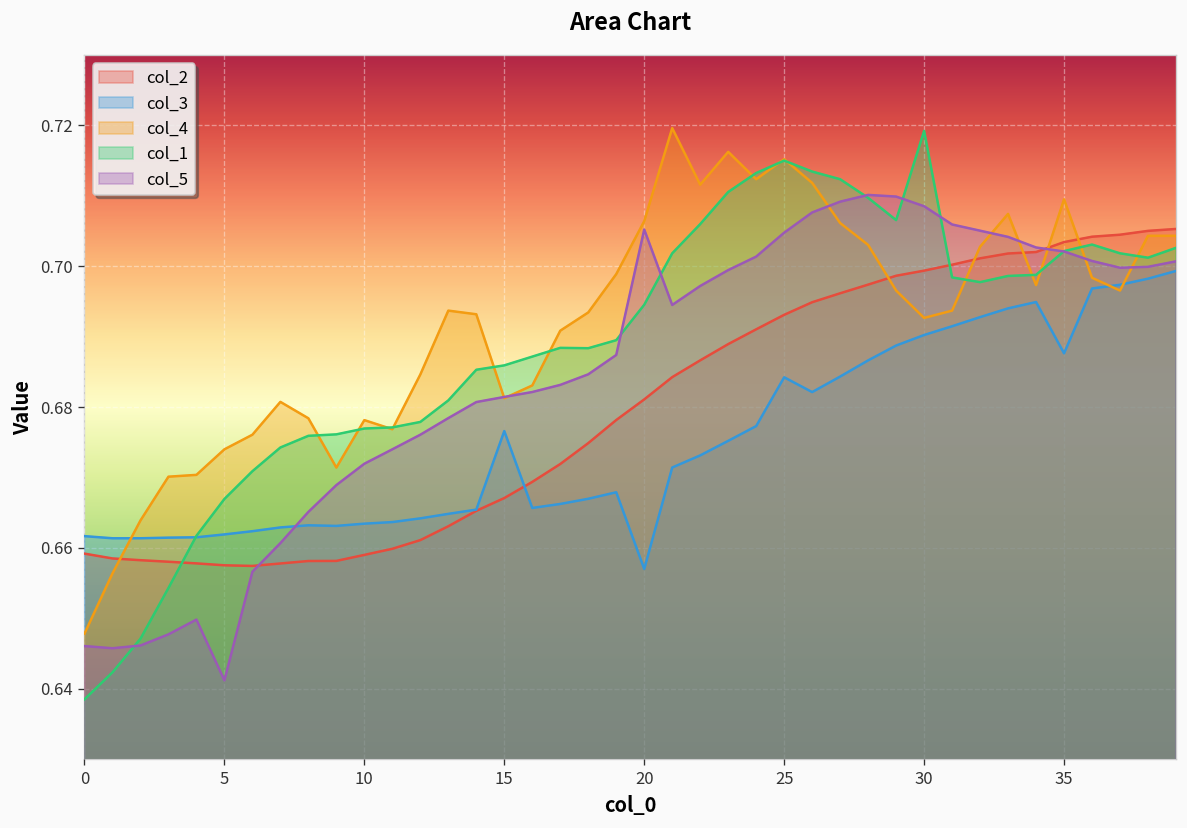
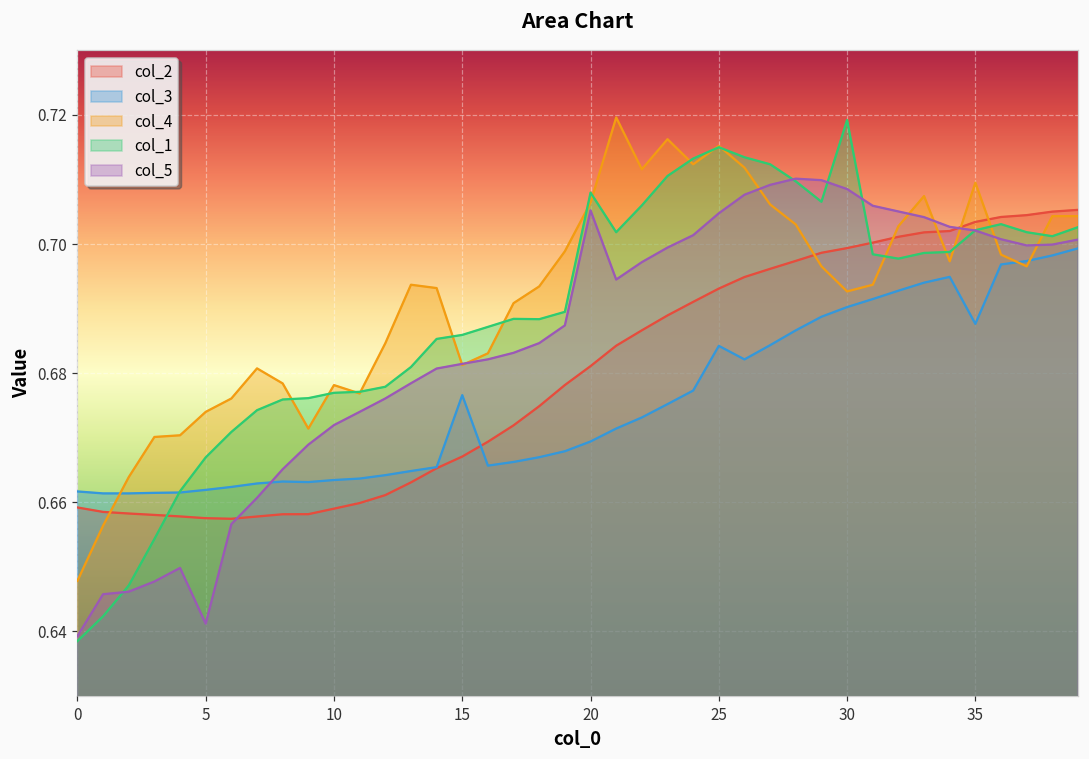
col_5, 0: 0.646 -> 0.639
col_3, 20: 0.657 -> 0.669
col_1, 20: 0.695 -> 0.708
